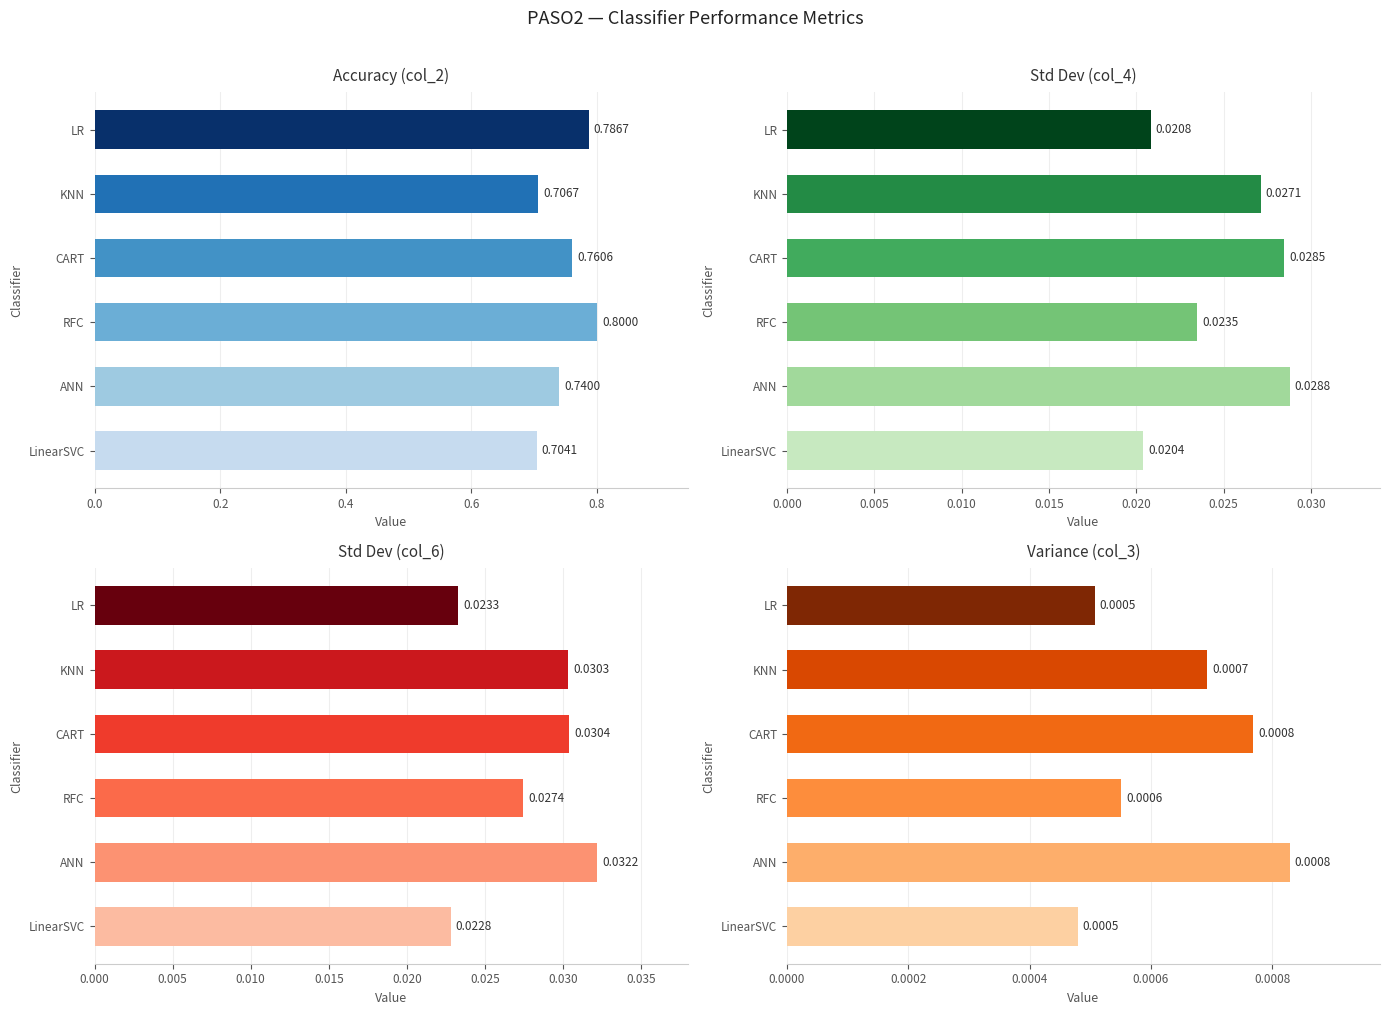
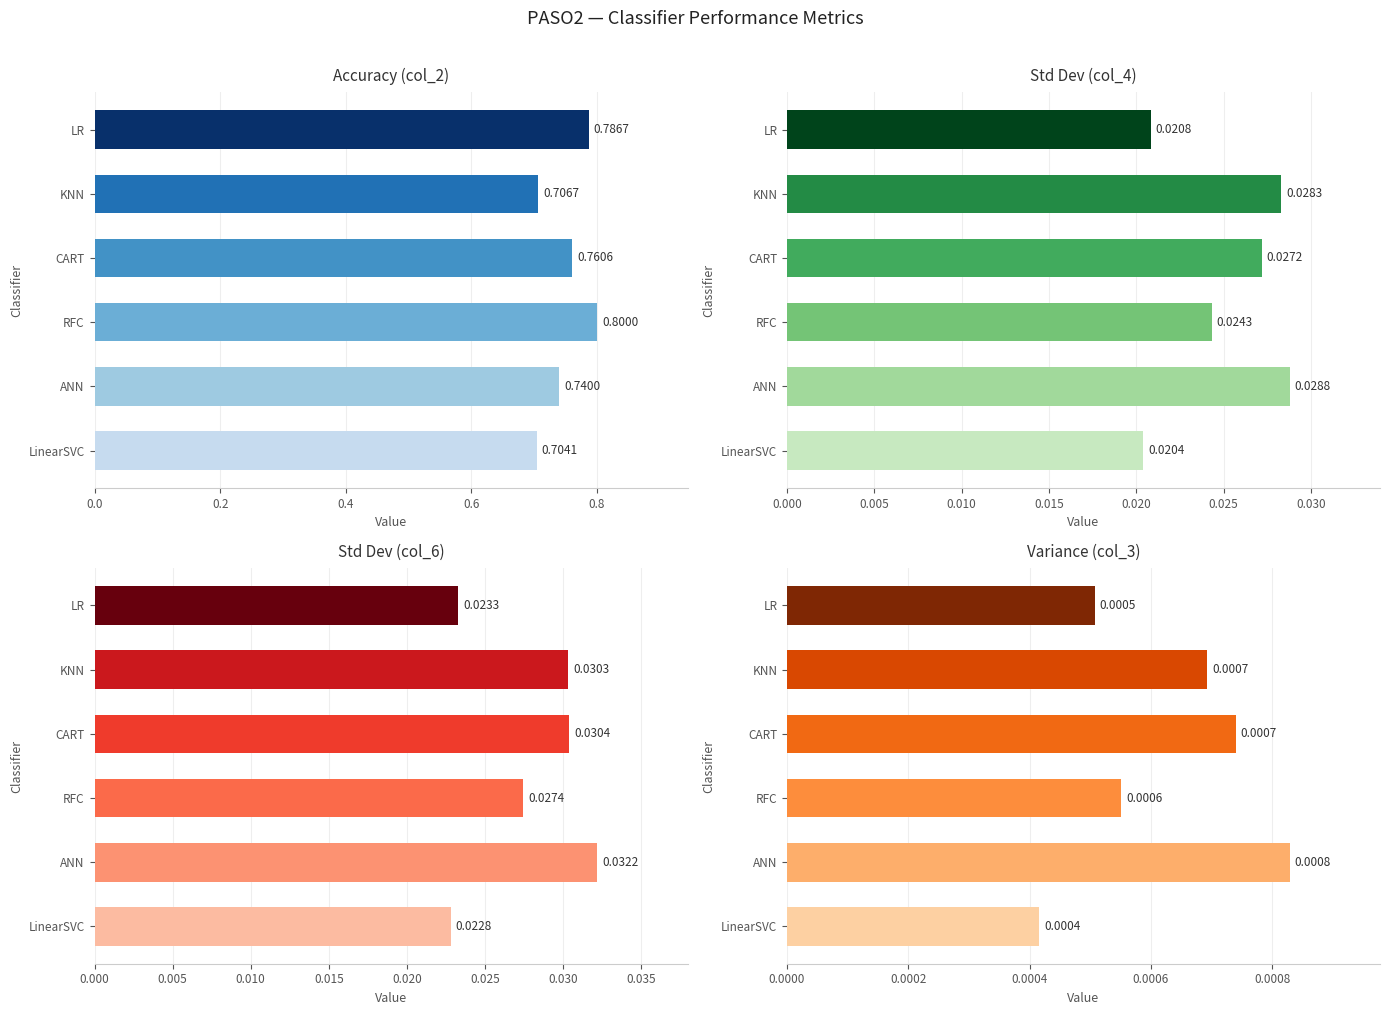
Std Dev (col_4), KNN: 0.0271 -> 0.0283
Std Dev (col_4), CART: 0.0285 -> 0.0272
Std Dev (col_4), RFC: 0.0235 -> 0.0243
Variance (col_3), CART: 0.0008 -> 0.0007
Variance (col_3), LinearSVC: 0.0005 -> 0.0004
